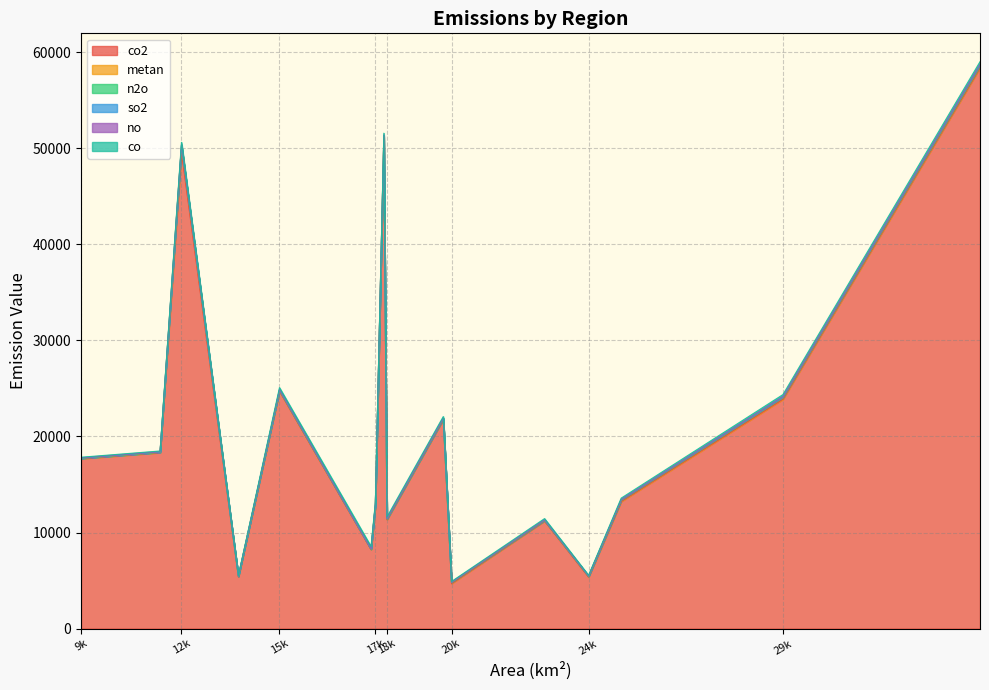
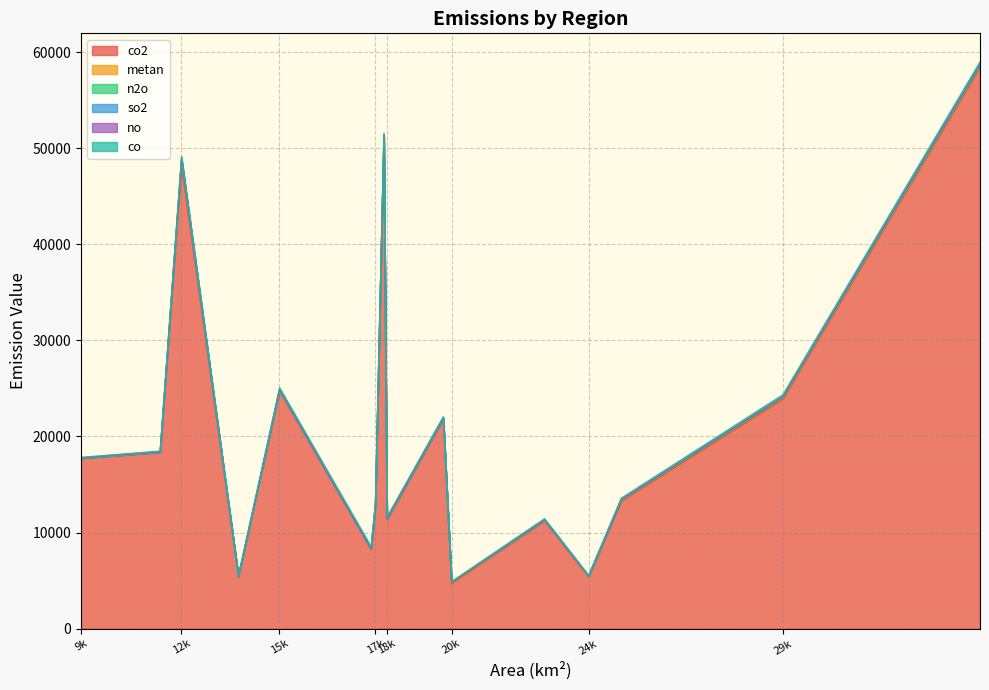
co2, 12k: 50000 -> 48000
